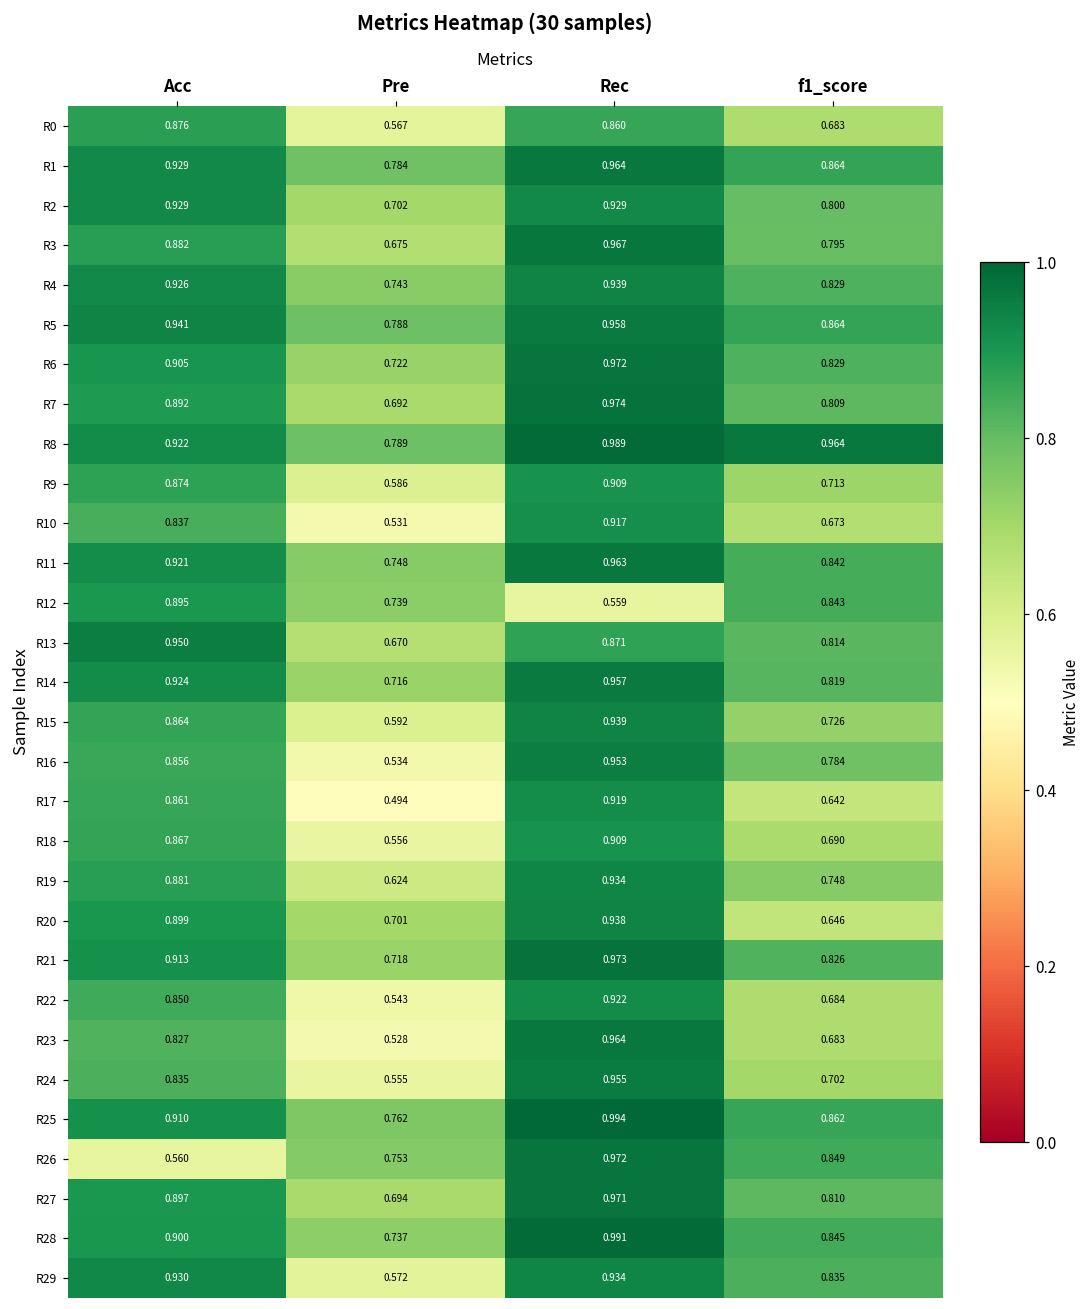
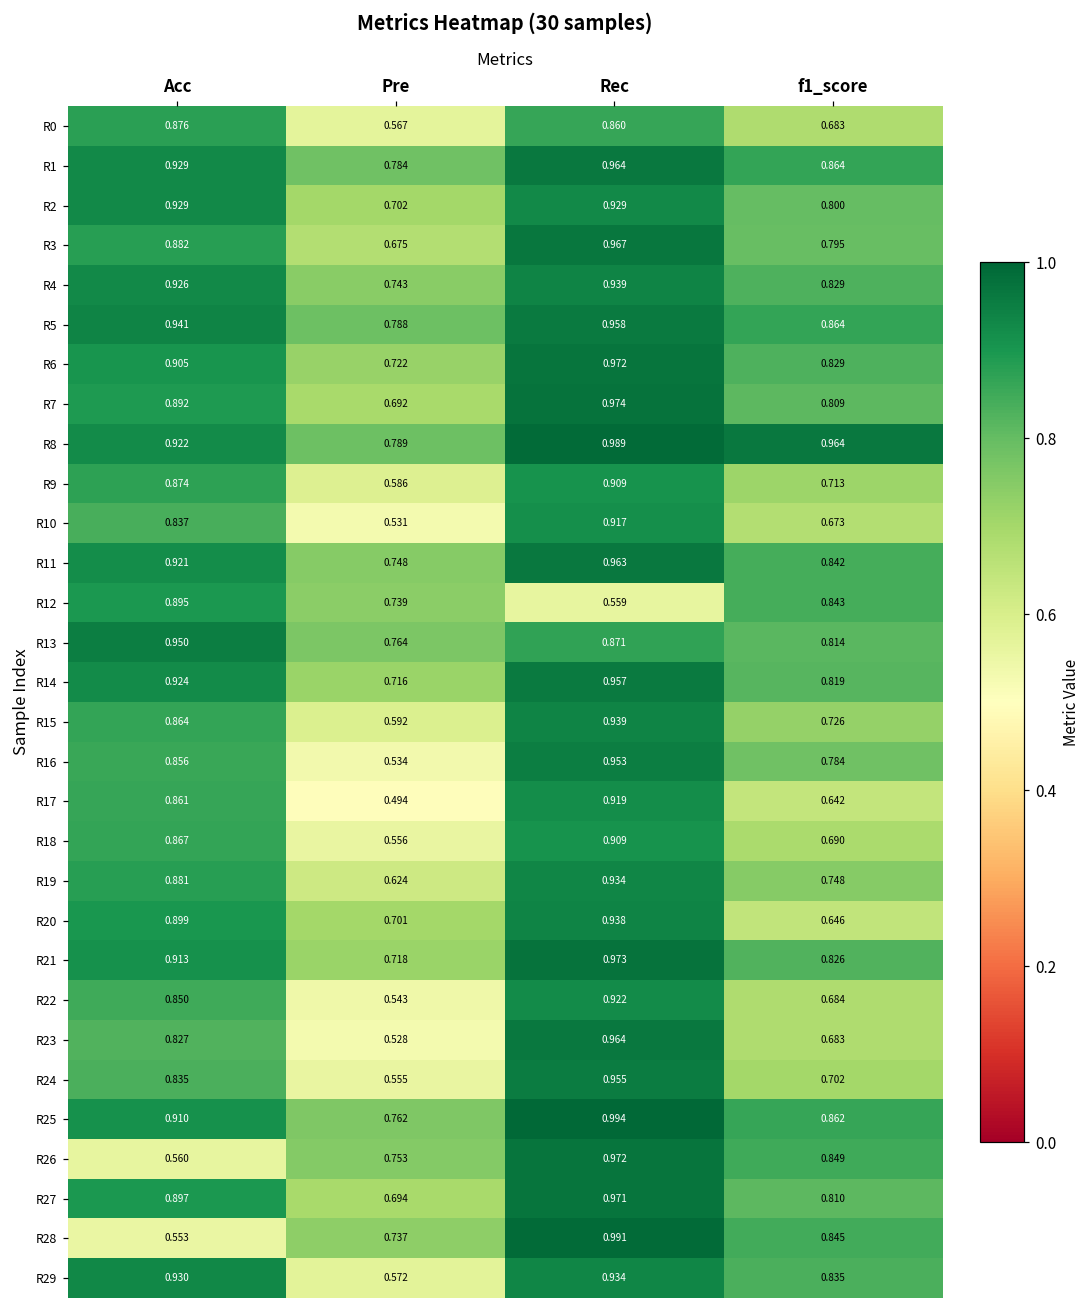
R13, Pre: 0.670 -> 0.764
R28, Acc: 0.900 -> 0.553
